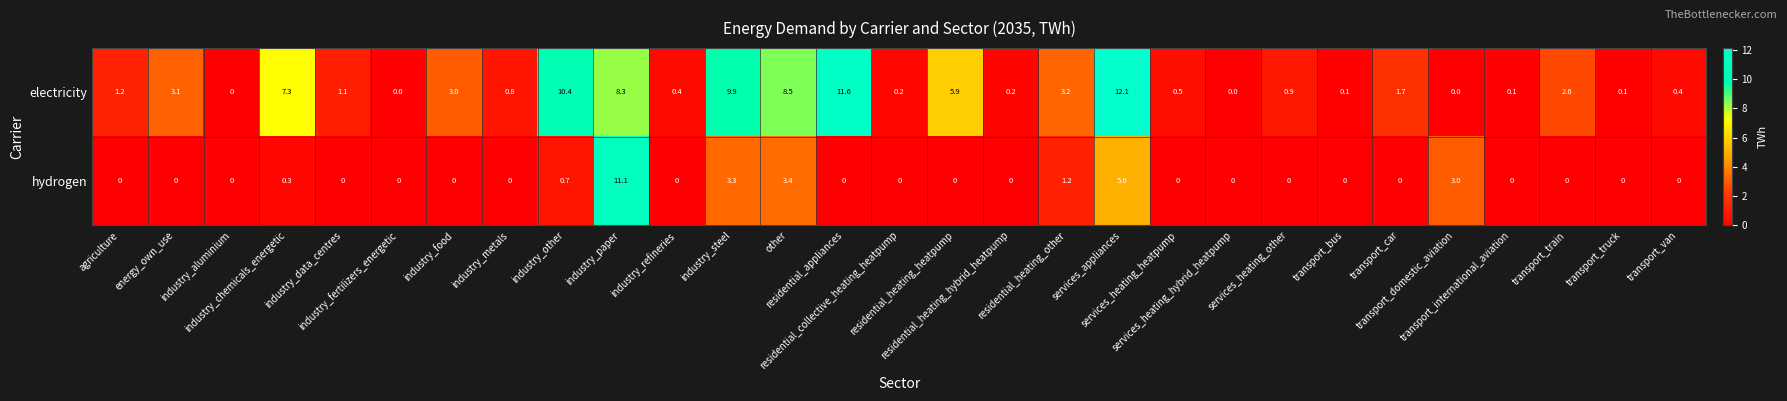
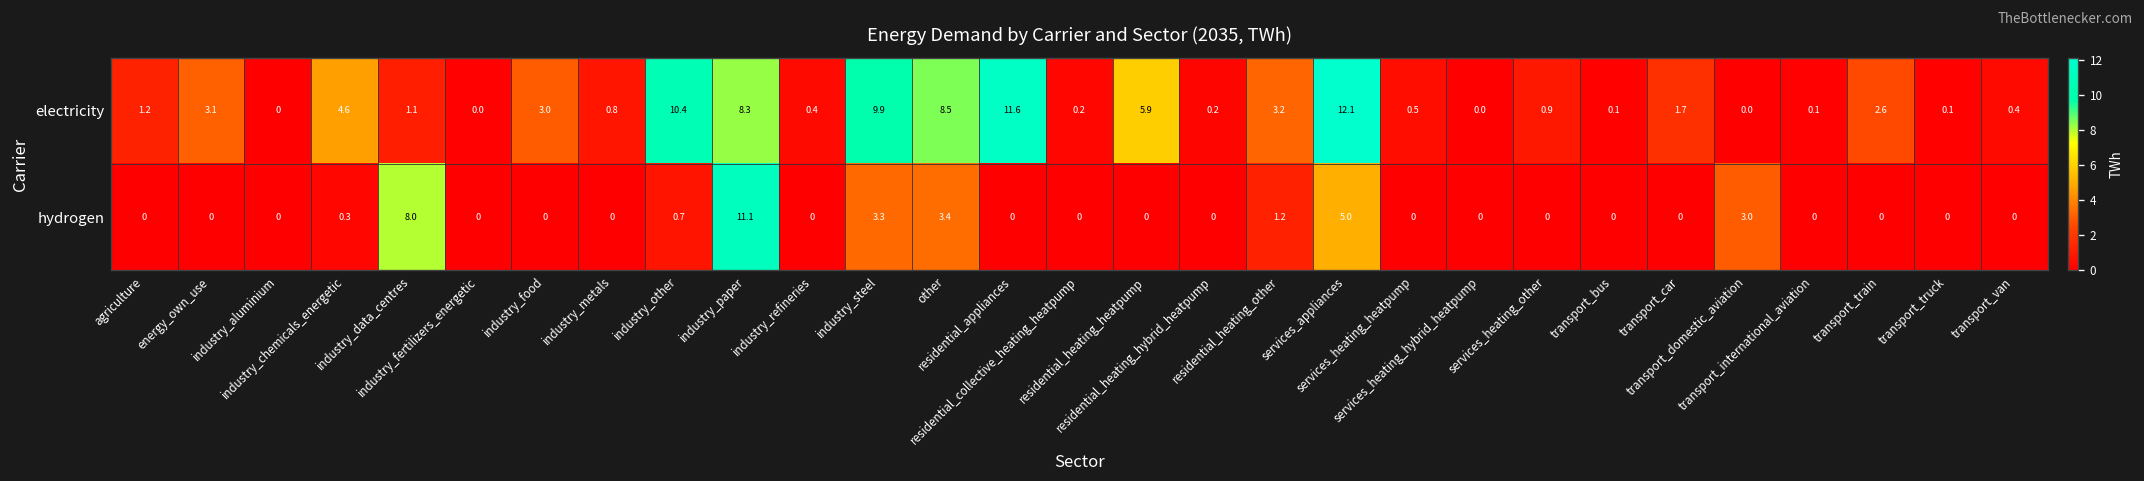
electricity, industry_chemicals_energetic: 7.3 -> 4.6
hydrogen, industry_data_centres: 0 -> 8.0
